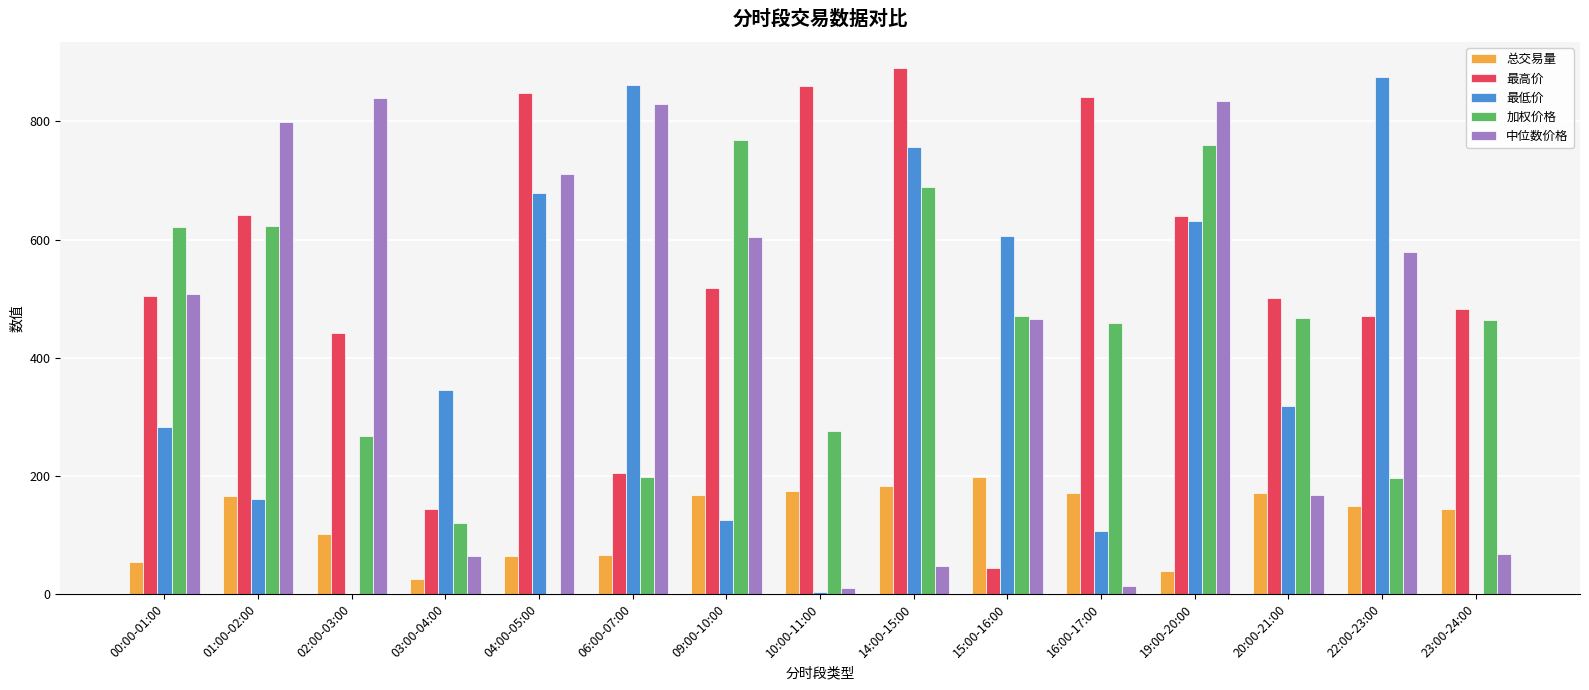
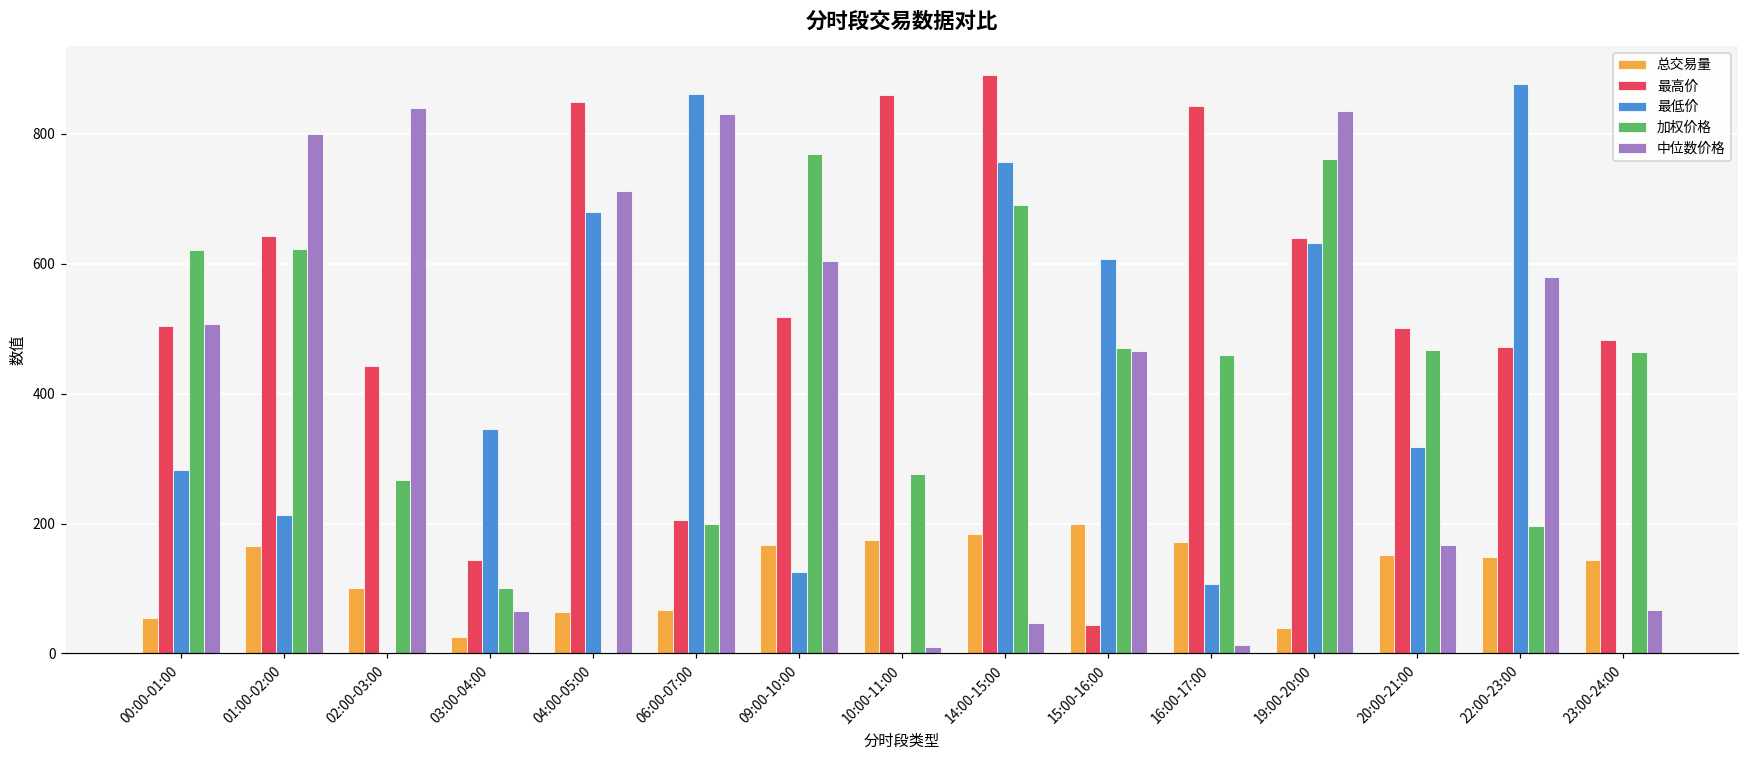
最低价, 01:00-02:00: 160 -> 210
加权价格, 03:00-04:00: 120 -> 100
总交易量, 20:00-21:00: 170 -> 150
